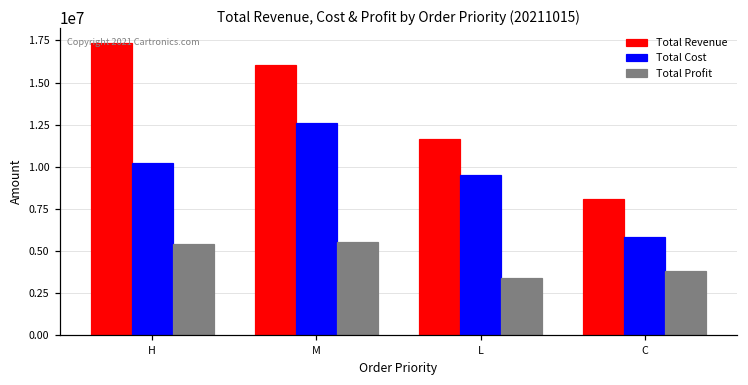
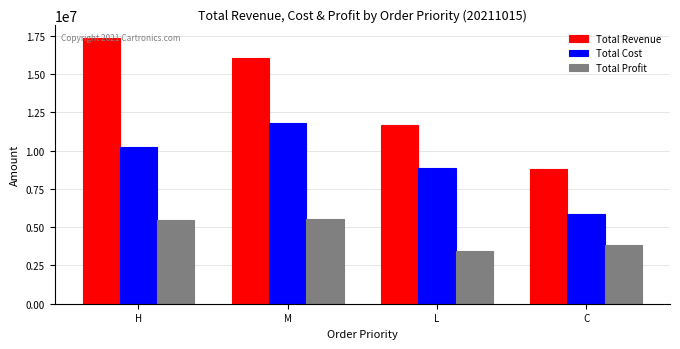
Total Cost, M: 12600000 -> 11800000
Total Cost, L: 9500000 -> 8900000
Total Revenue, C: 8100000 -> 8800000
